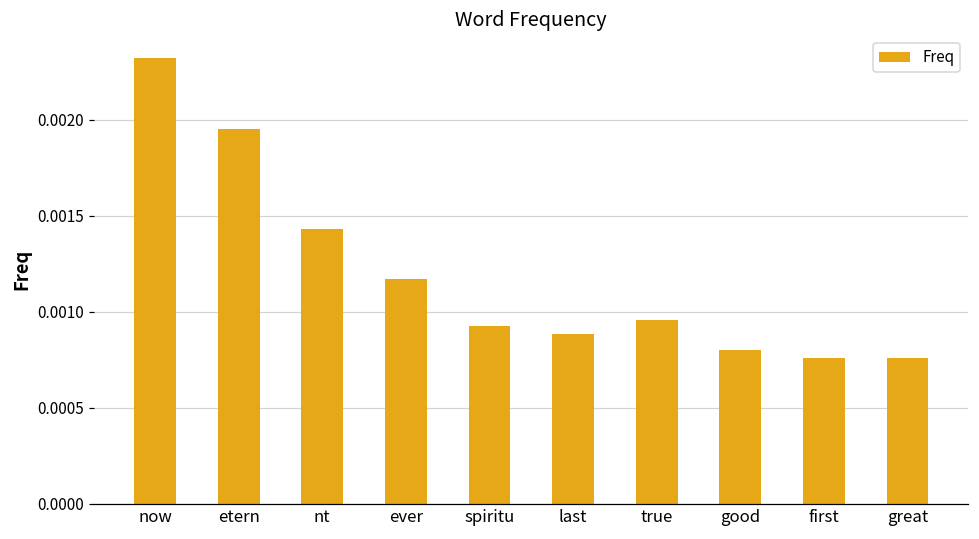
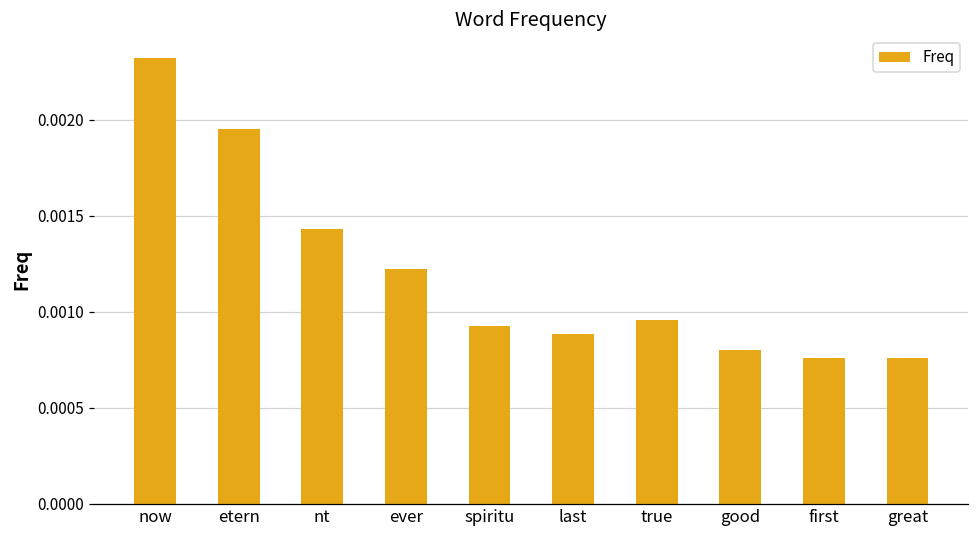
ever: 0.00117 -> 0.00123
